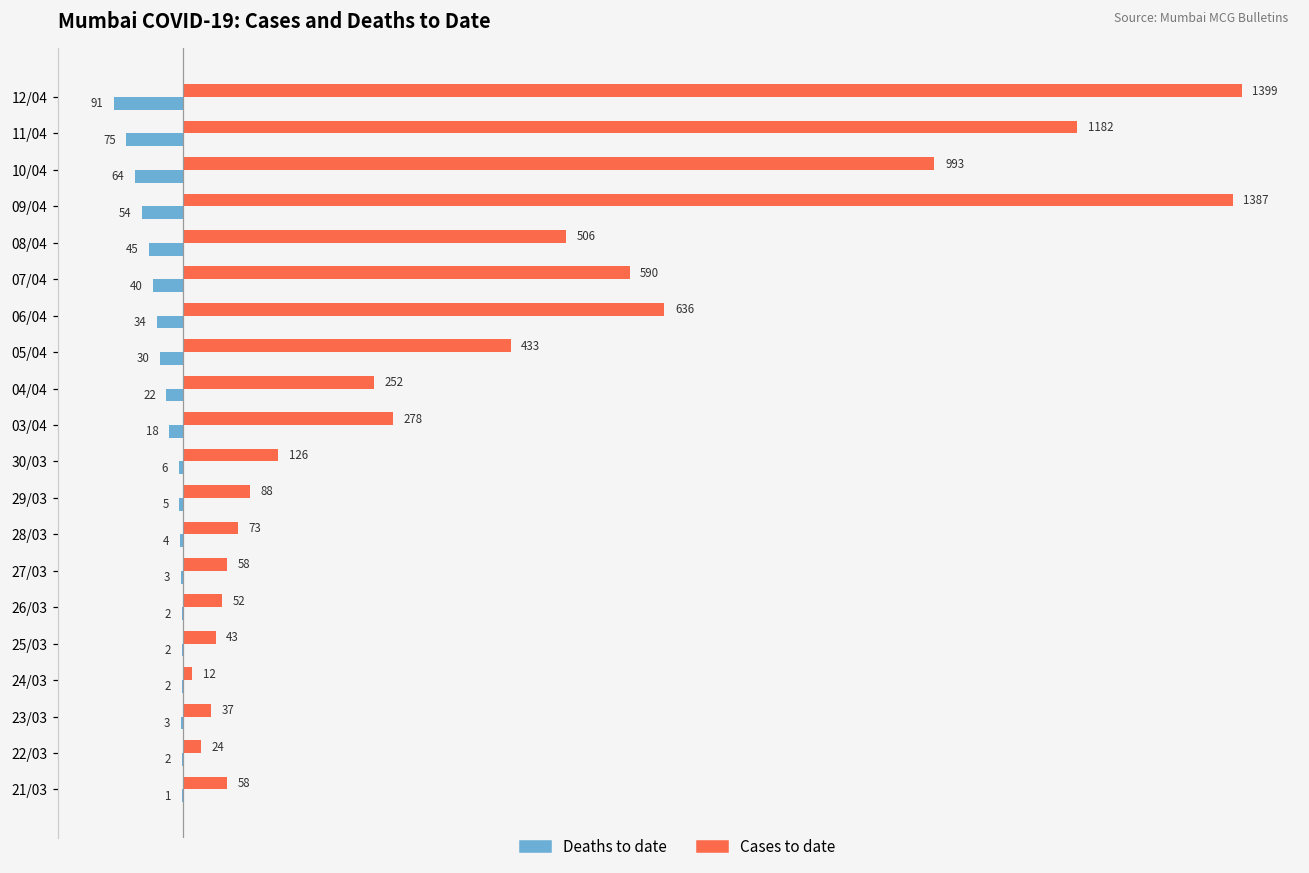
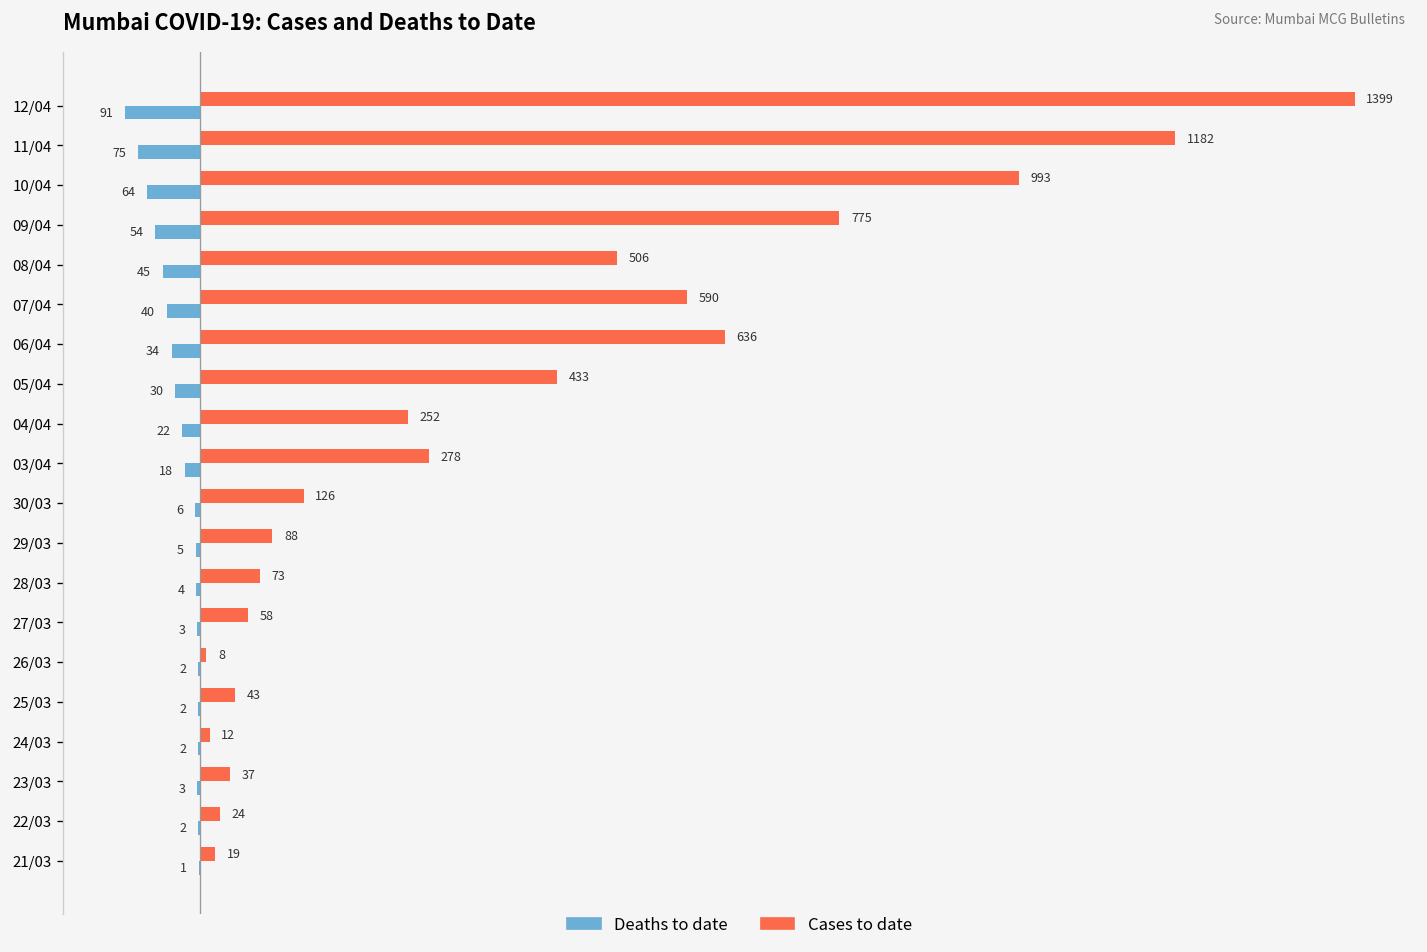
Cases to date, 09/04: 1387 -> 775
Cases to date, 26/03: 52 -> 8
Cases to date, 21/03: 58 -> 19
